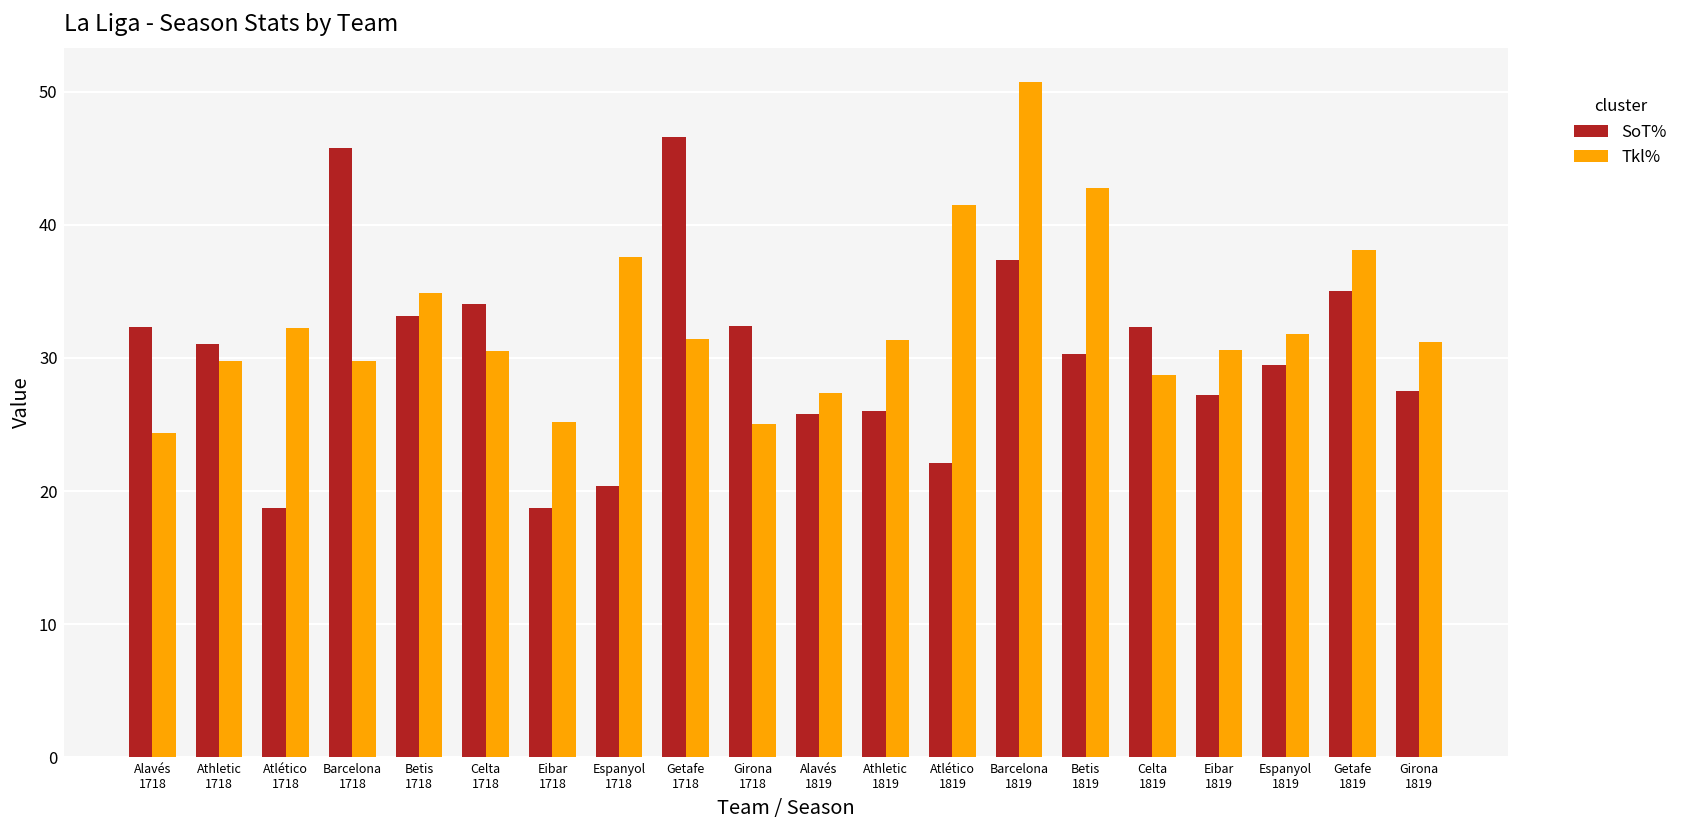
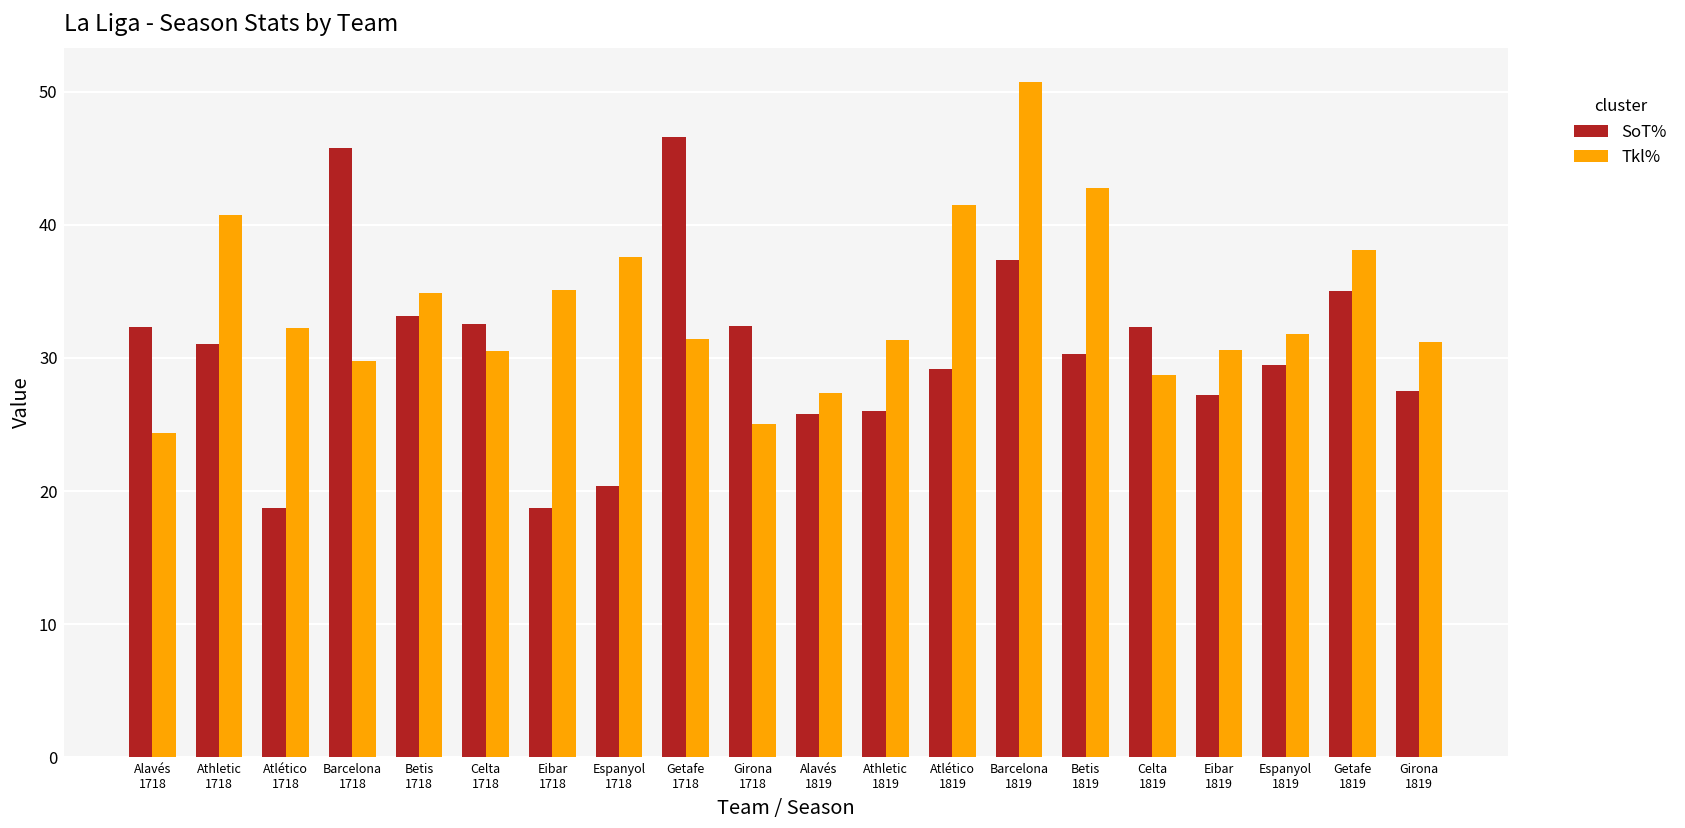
Tkl%, Athletic 1718: 29.8 -> 40.7
SoT%, Celta 1718: 34.0 -> 32.6
Tkl%, Eibar 1718: 25.2 -> 35.1
SoT%, Atlético 1819: 22.1 -> 29.2
